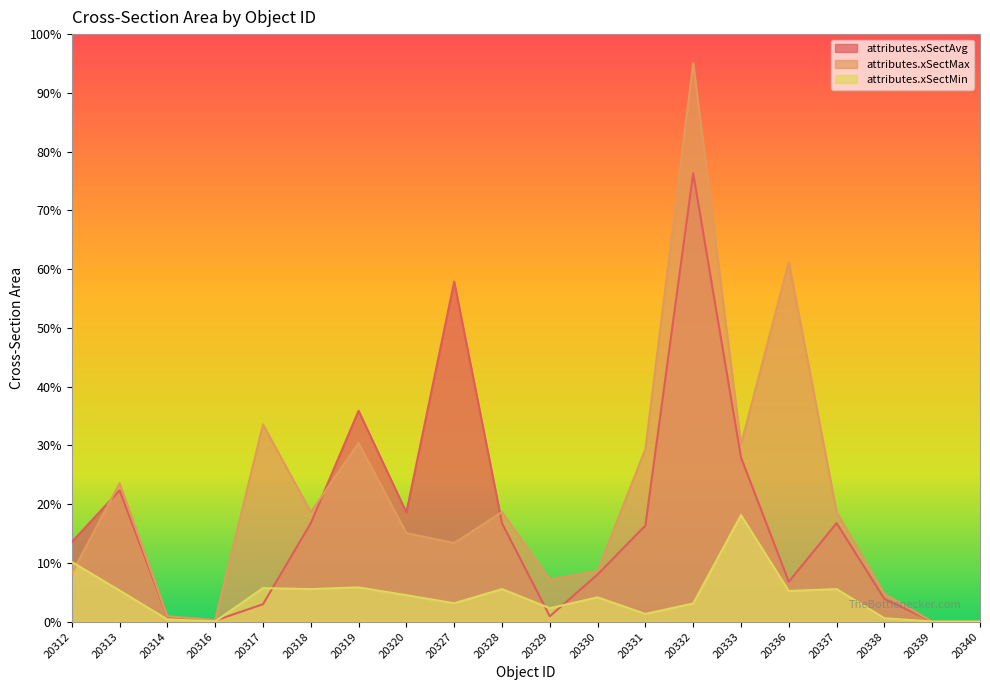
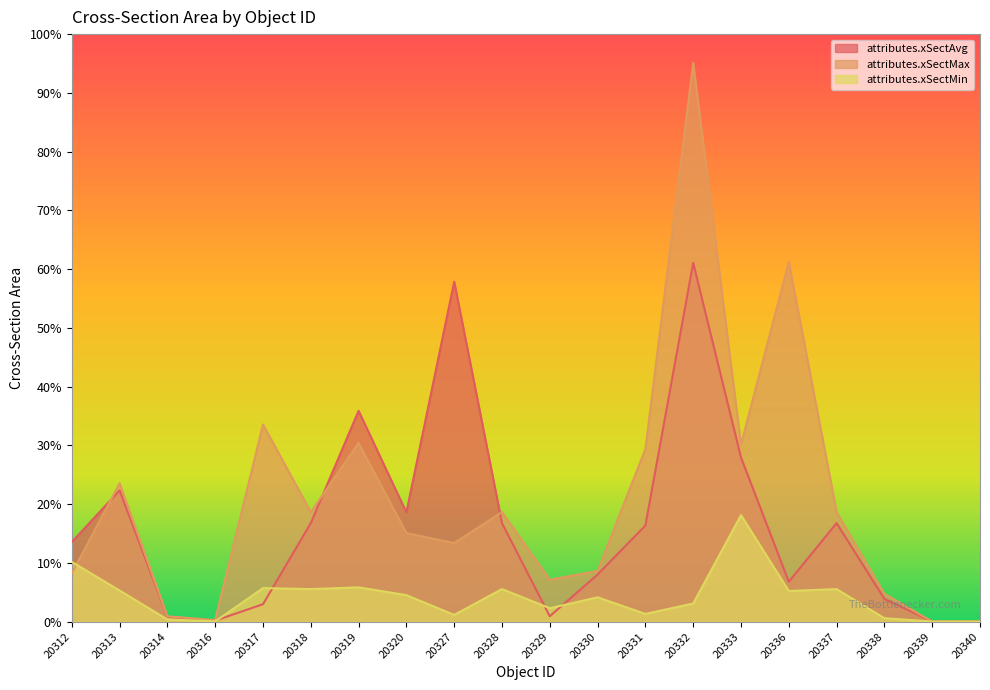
attributes.xSectMin, 20327: 3% -> 1%
attributes.xSectAvg, 20332: 76% -> 61%
